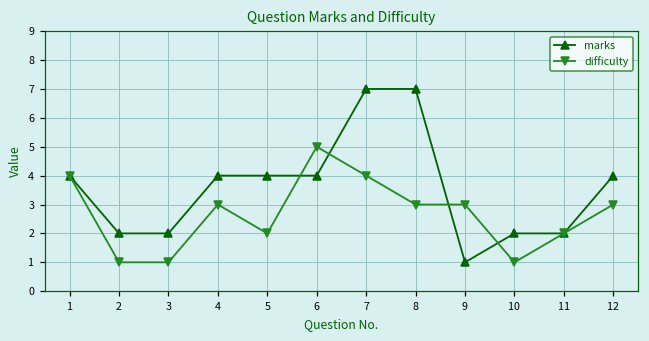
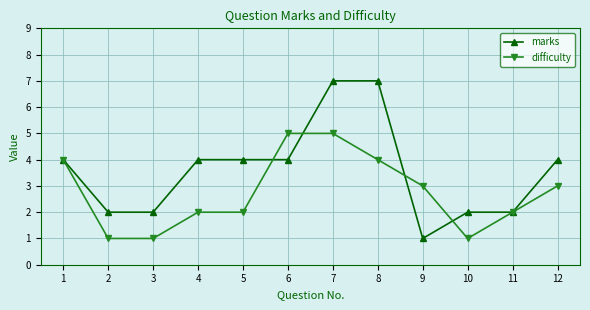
difficulty, 4: 3 -> 2
difficulty, 7: 4 -> 5
difficulty, 8: 3 -> 4
